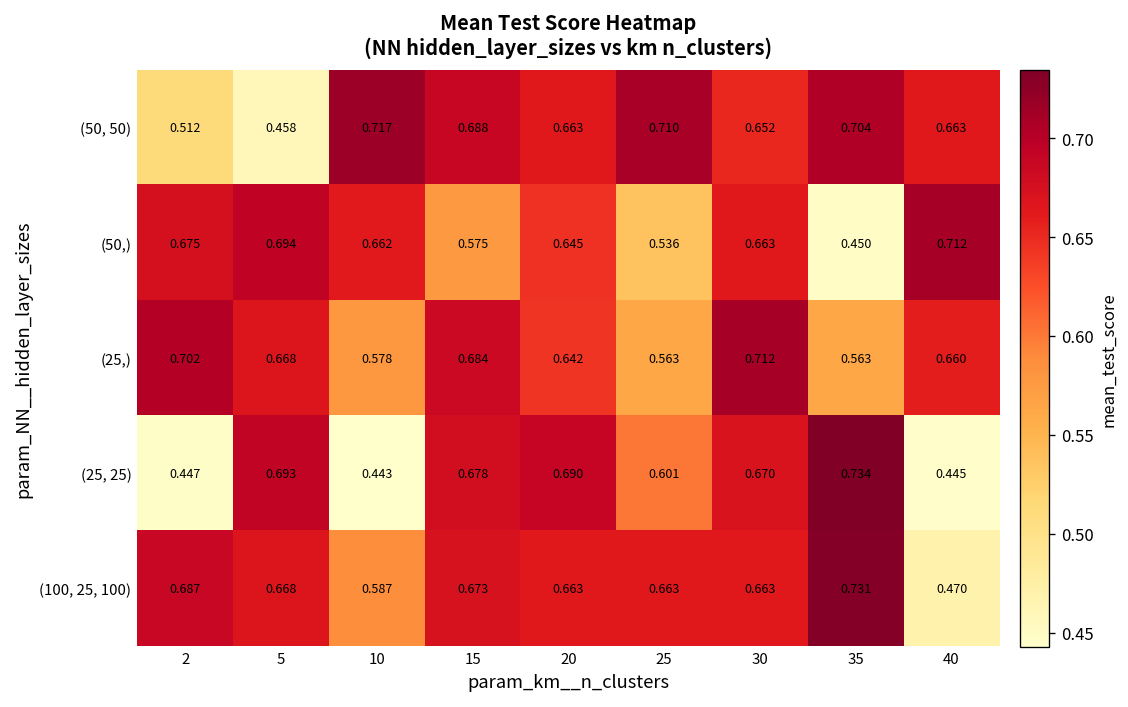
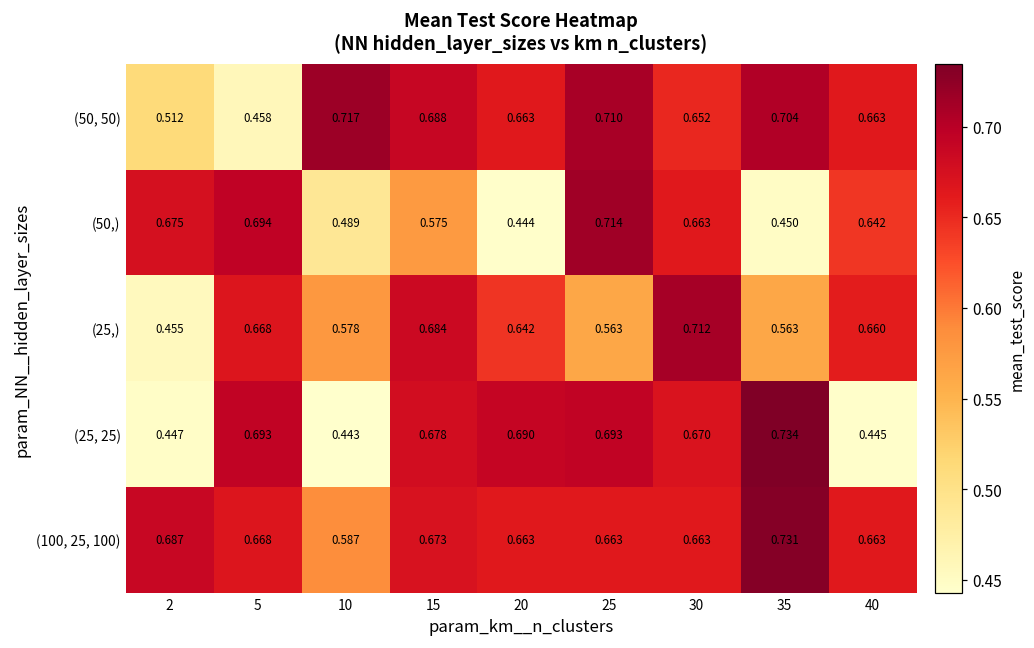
(50,), 10: 0.662 -> 0.489
(50,), 20: 0.645 -> 0.444
(50,), 25: 0.536 -> 0.714
(50,), 40: 0.712 -> 0.642
(25,), 2: 0.702 -> 0.455
(25, 25), 25: 0.601 -> 0.693
(100, 25, 100), 40: 0.470 -> 0.663
